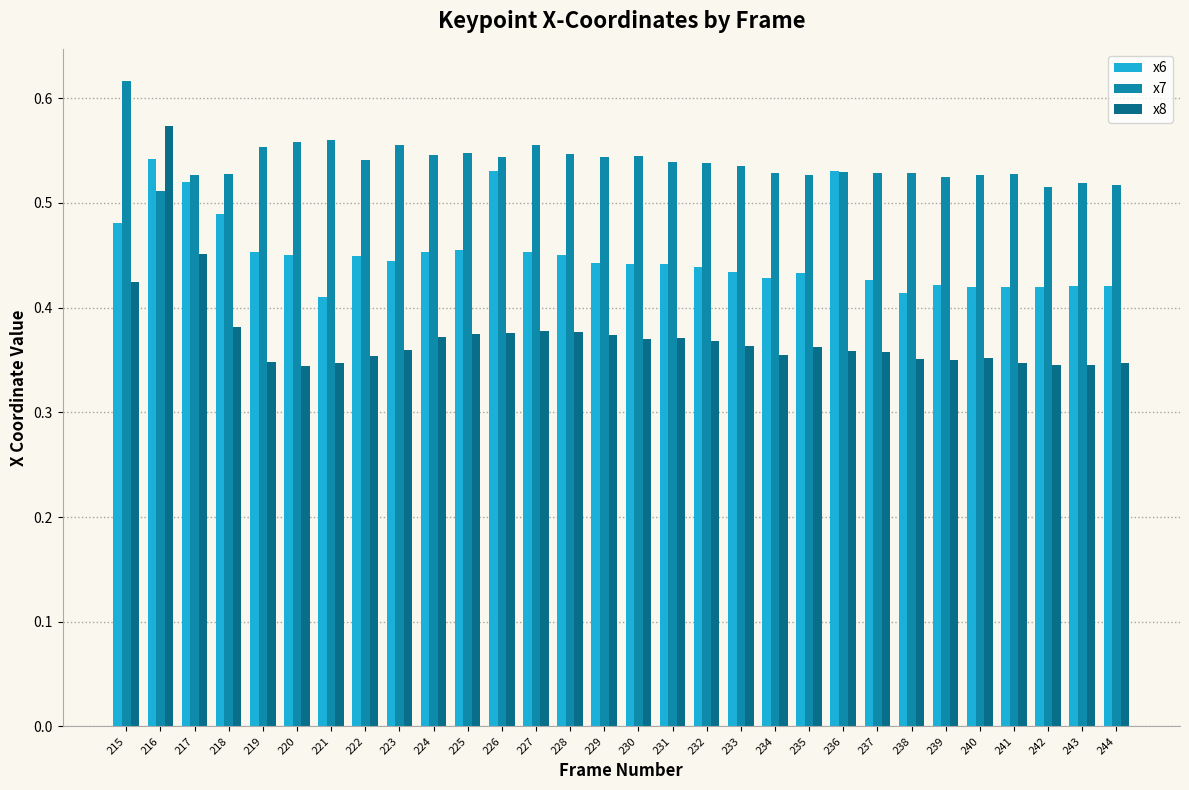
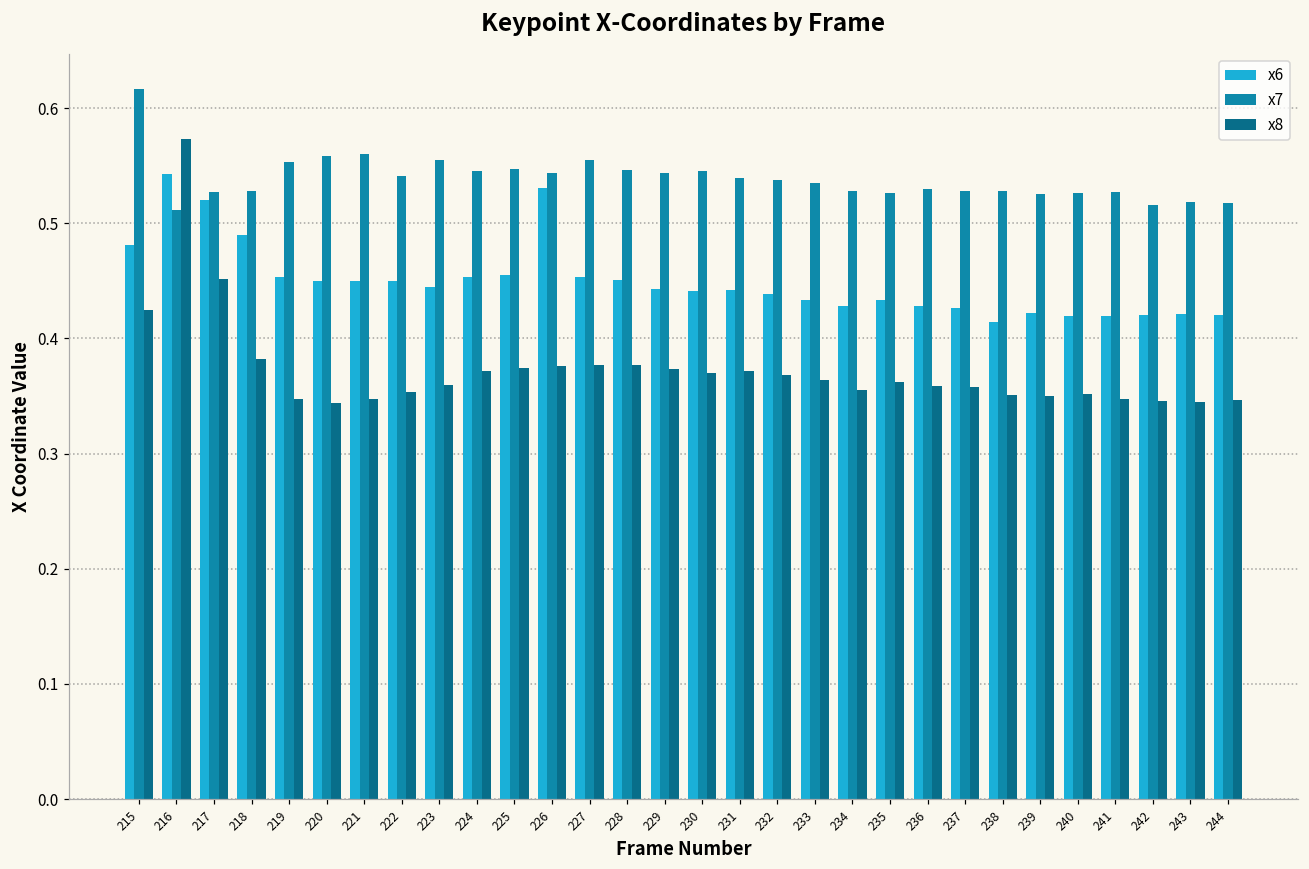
x6, 221: 0.411 -> 0.450
x6, 236: 0.531 -> 0.428
